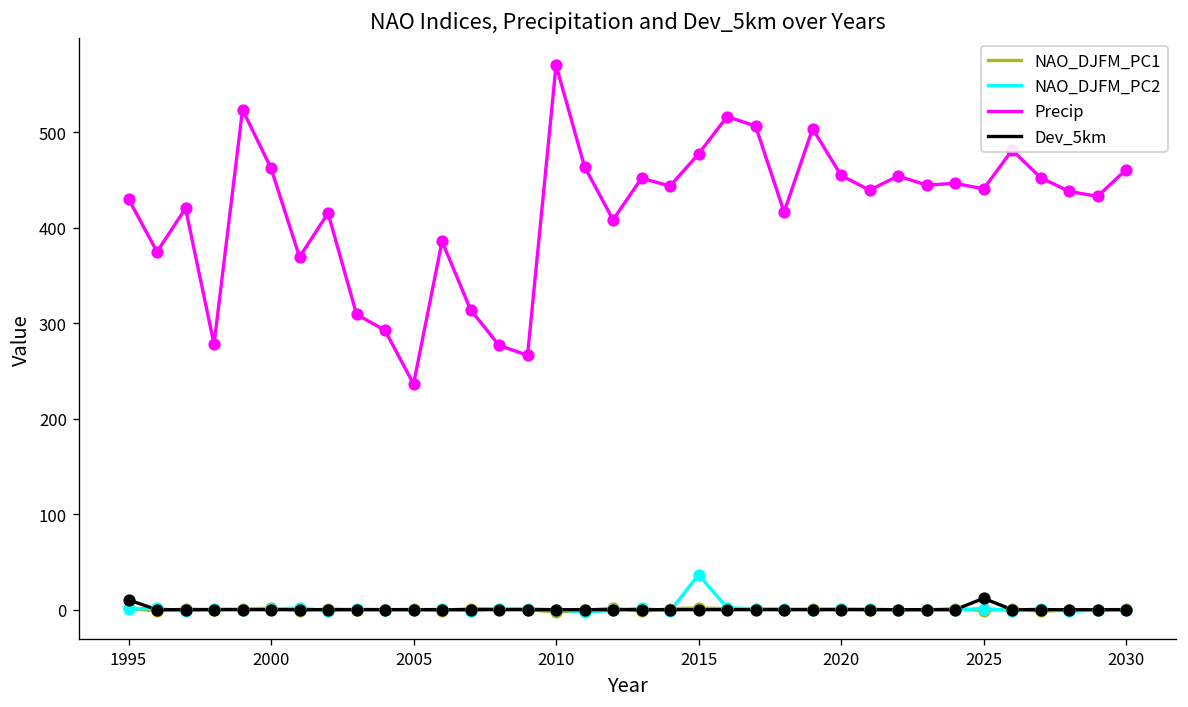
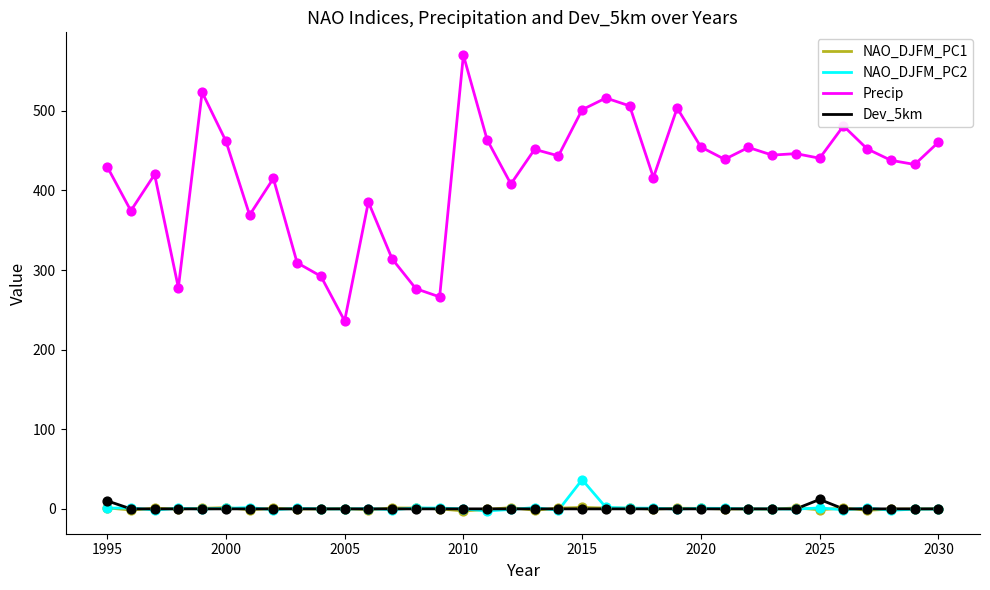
Precip, 2015: 480 -> 500
